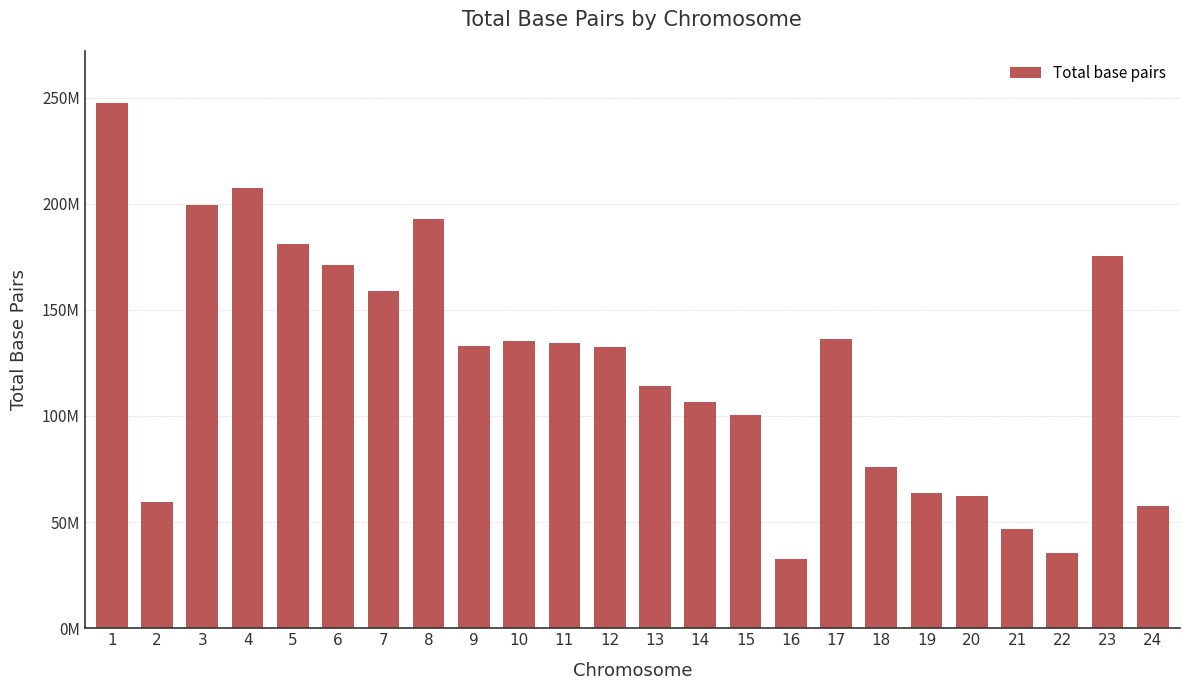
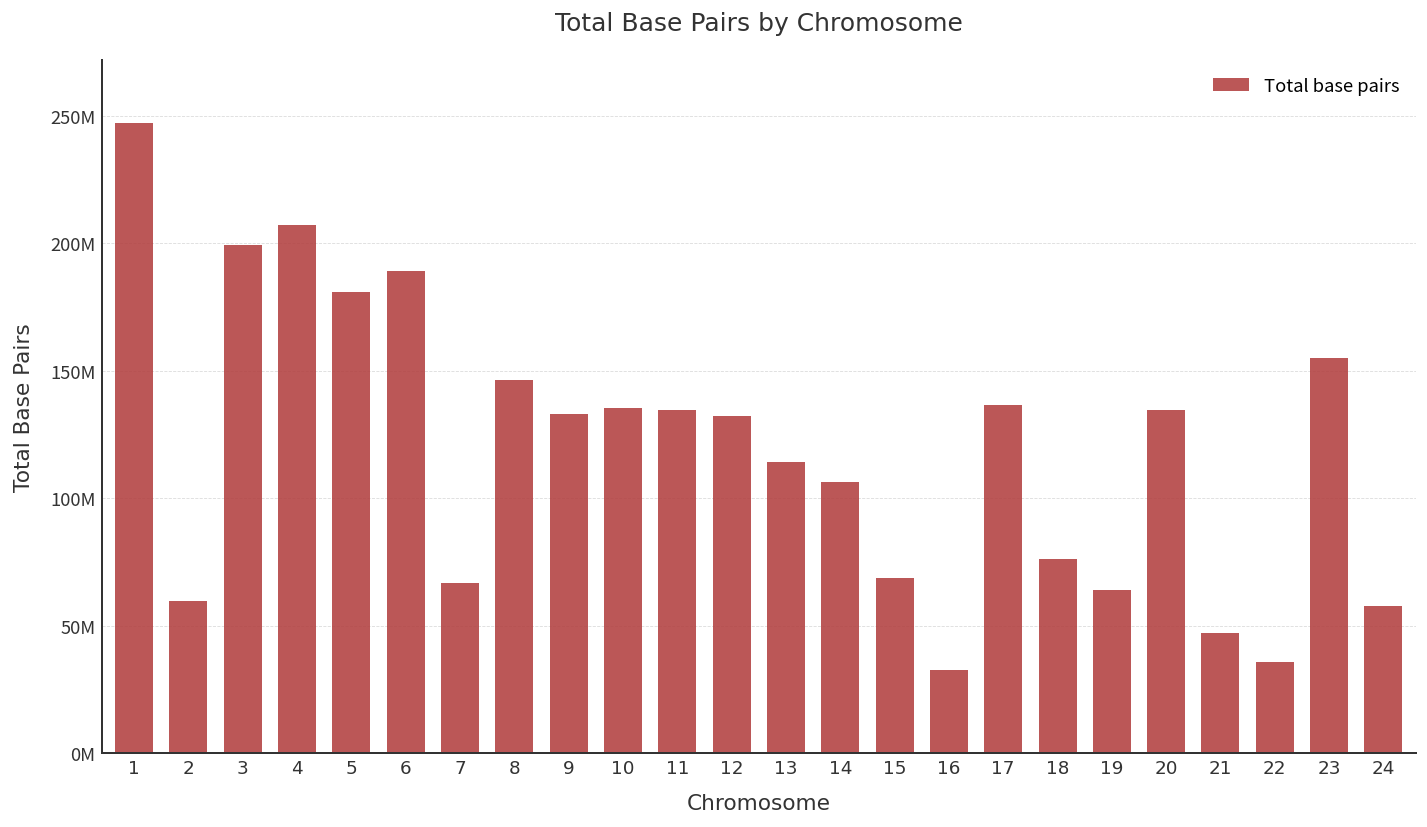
6: 171000000 -> 189000000
7: 159000000 -> 67000000
8: 193000000 -> 146000000
15: 100000000 -> 69000000
20: 62000000 -> 134000000
23: 175000000 -> 155000000
